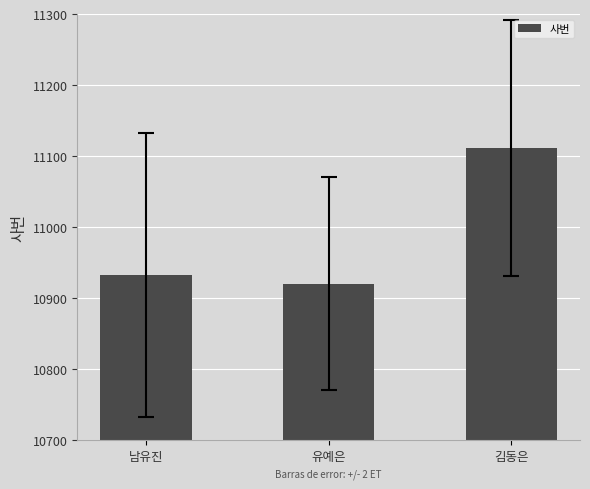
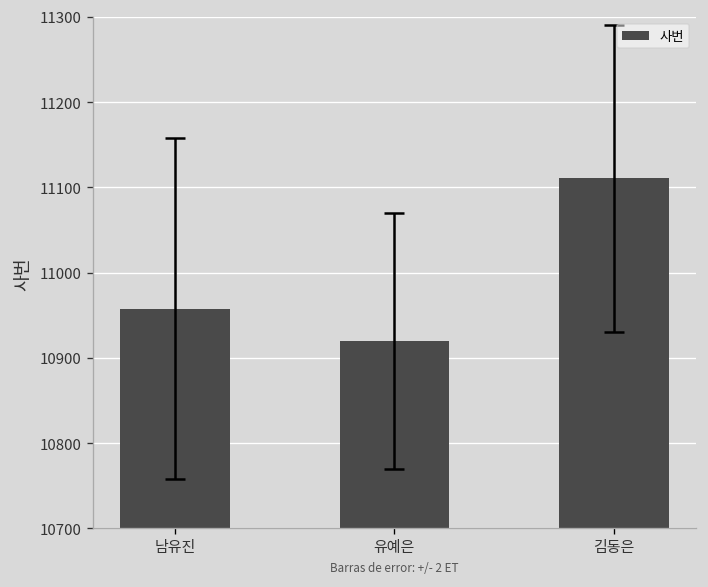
사번, 남유진: 10930 -> 10960
